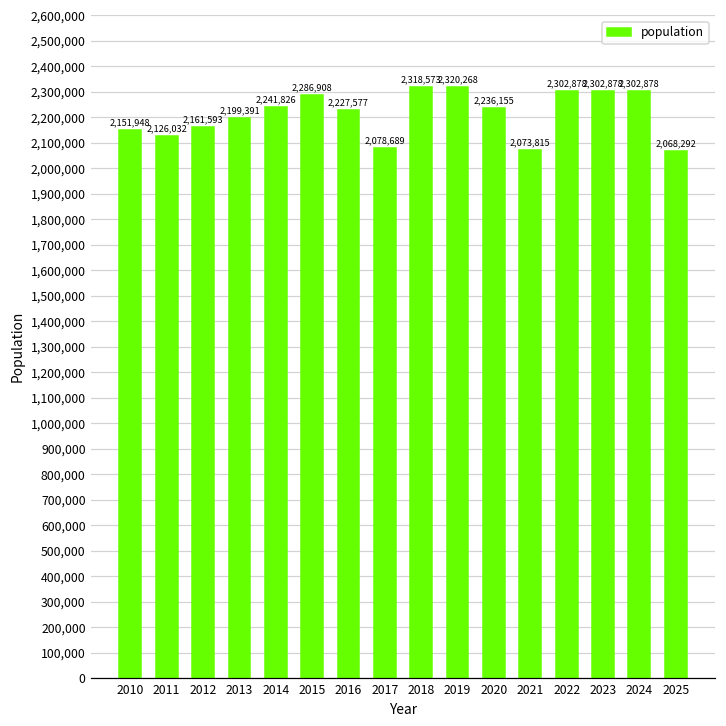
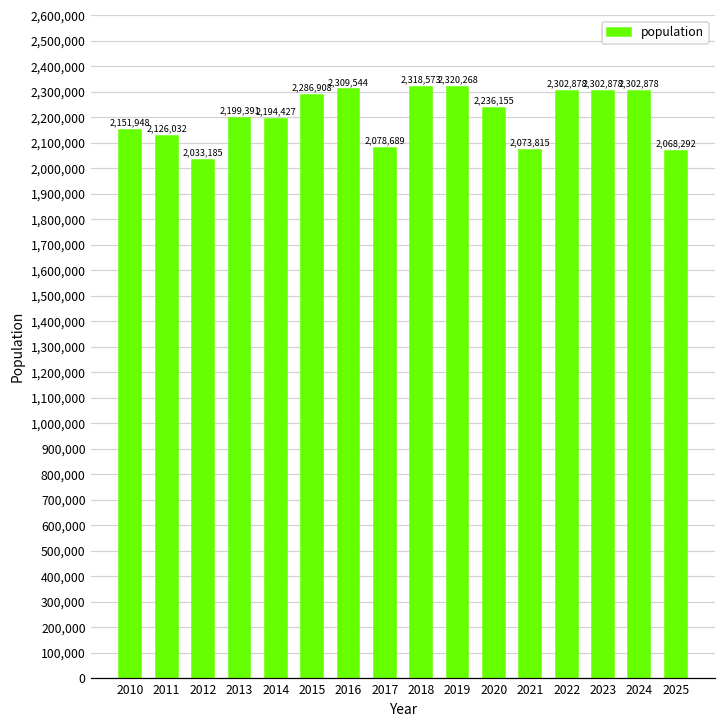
2012: 2,161,593 -> 2,033,185
2014: 2,241,826 -> 2,194,427
2016: 2,227,577 -> 2,309,544
